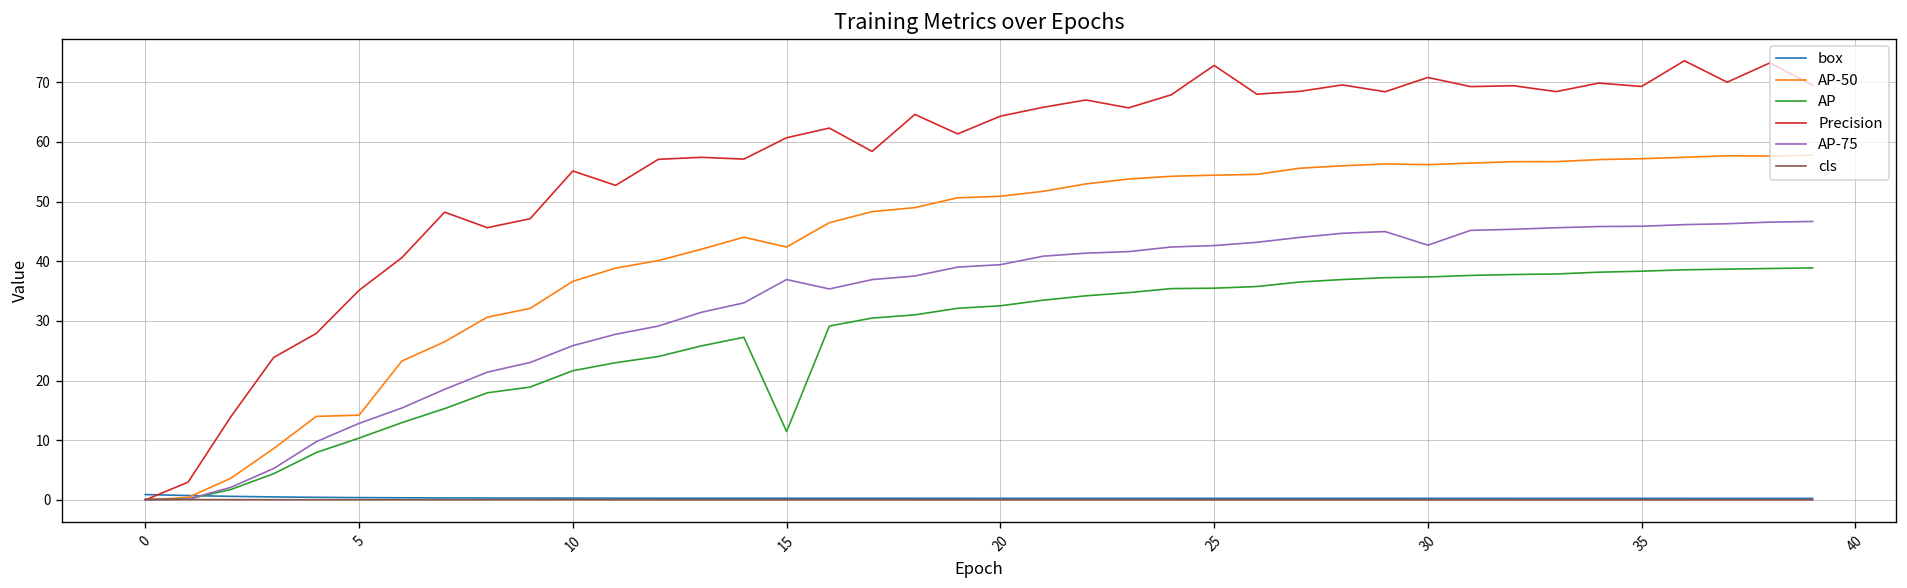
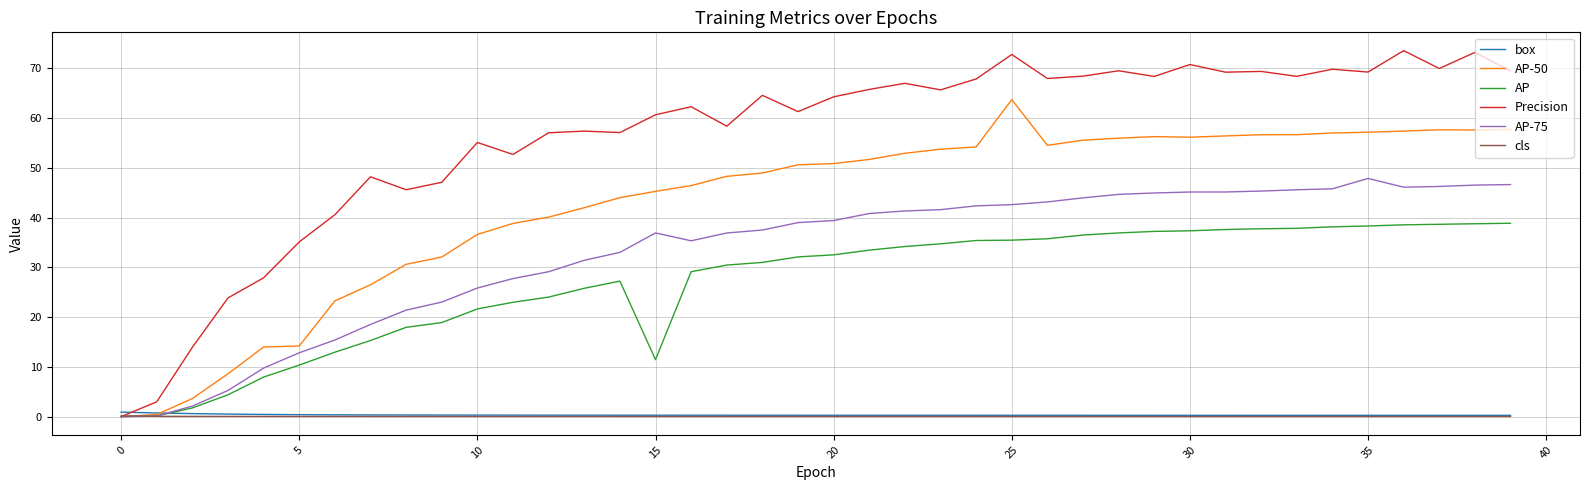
AP-50, 15: 42 -> 45
AP-50, 25: 54 -> 64
AP-75, 30: 43 -> 45
AP-75, 35: 46 -> 48
